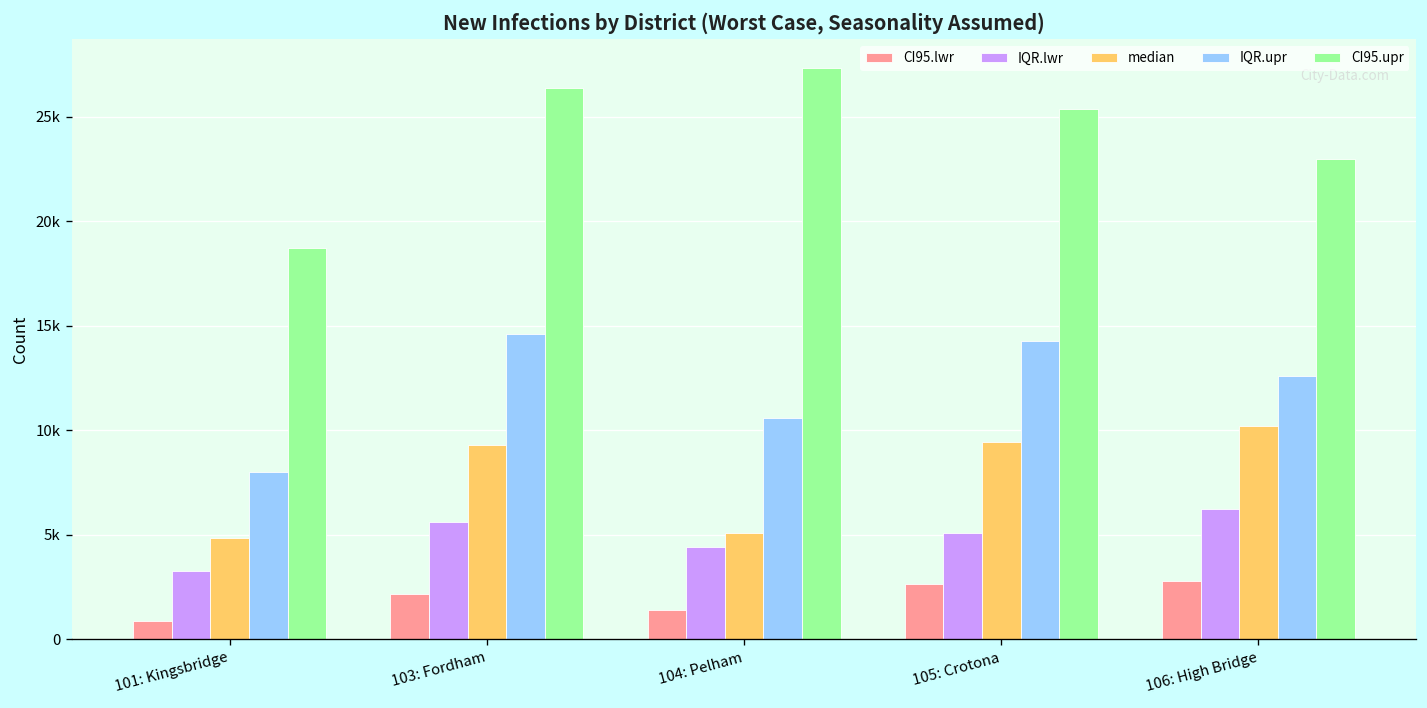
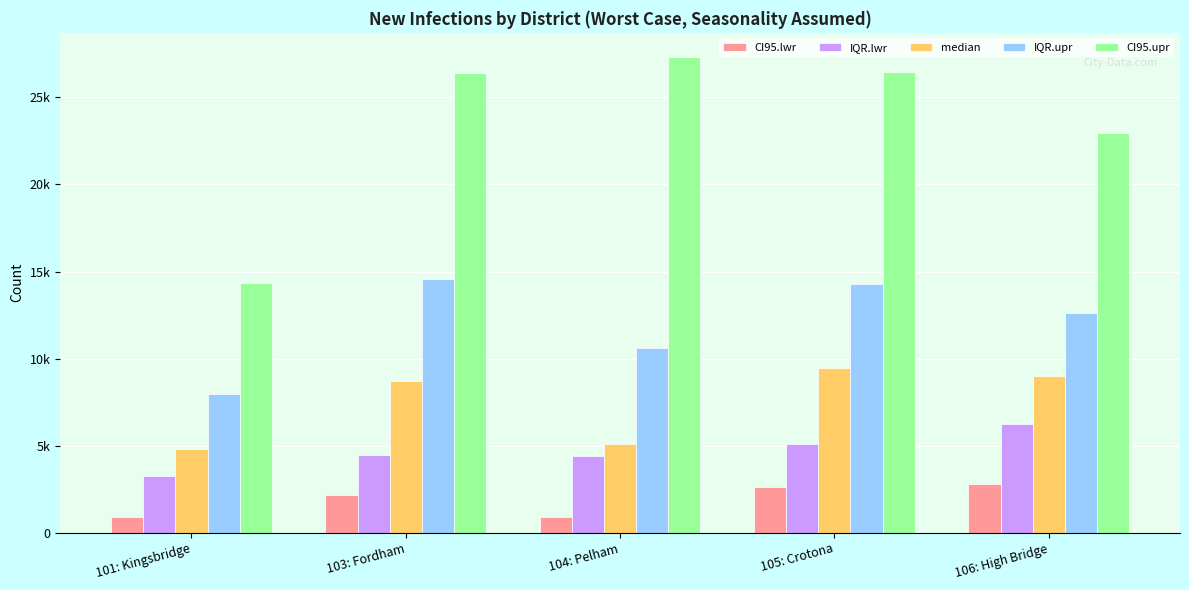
CI95.upr, 101: Kingsbridge: 18700 -> 14300
IQR.lwr, 103: Fordham: 5600 -> 4500
median, 103: Fordham: 9300 -> 8700
CI95.lwr, 104: Pelham: 1400 -> 900
CI95.upr, 105: Crotona: 25400 -> 26500
median, 106: High Bridge: 10200 -> 9000
